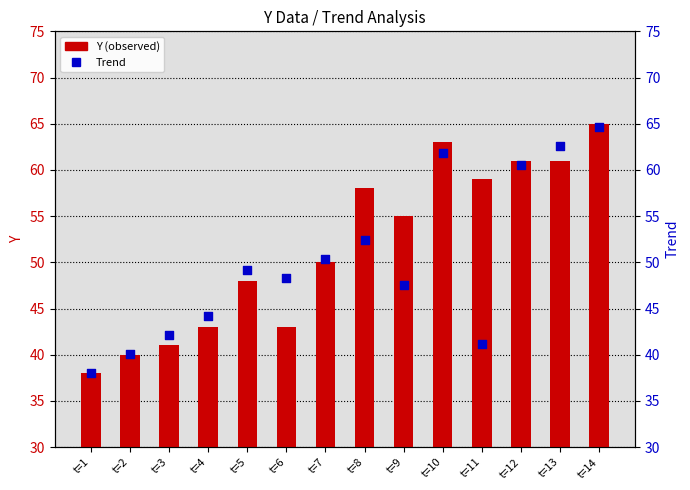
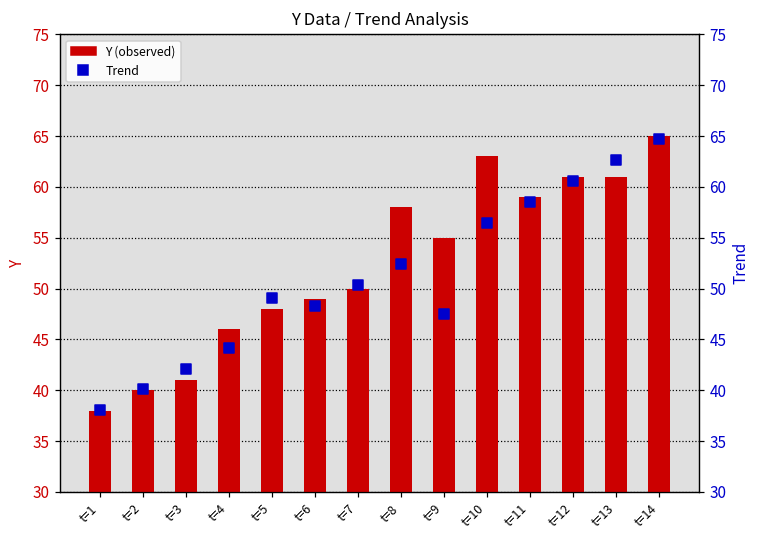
Y (observed), t=4: 43 -> 46
Y (observed), t=6: 43 -> 49
Trend, t=10: 62 -> 56
Trend, t=11: 41 -> 59
